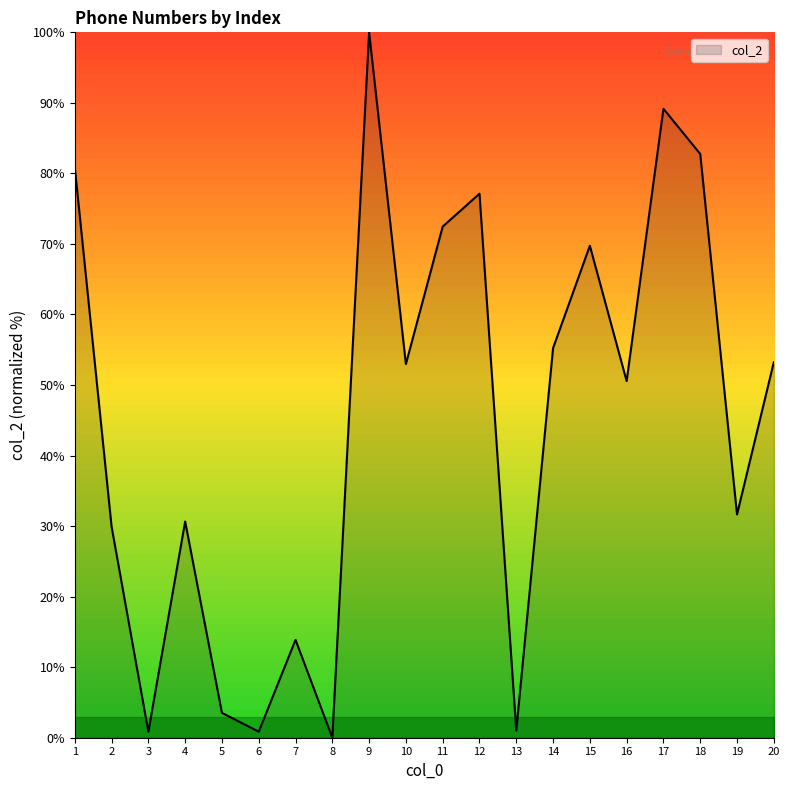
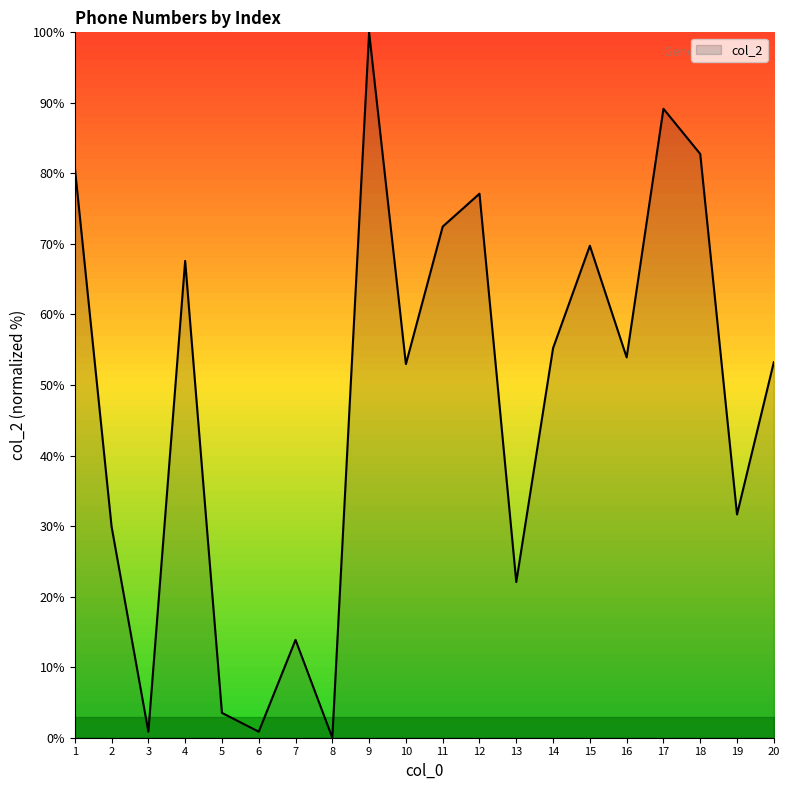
col_2, 4: 31% -> 68%
col_2, 13: 1% -> 22%
col_2, 16: 51% -> 54%
